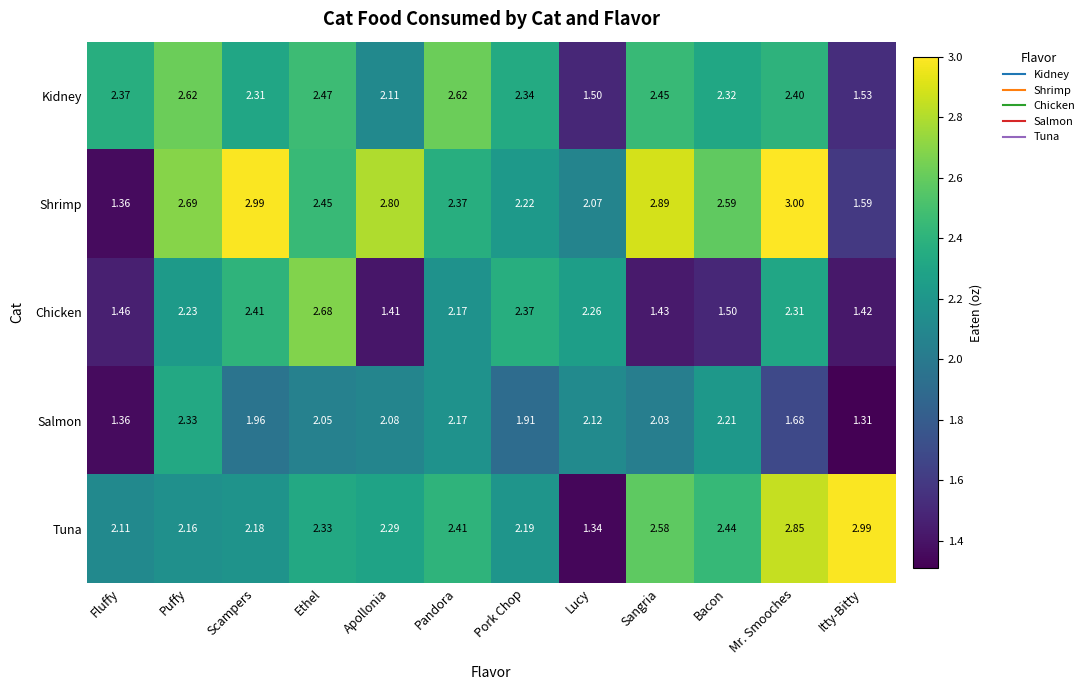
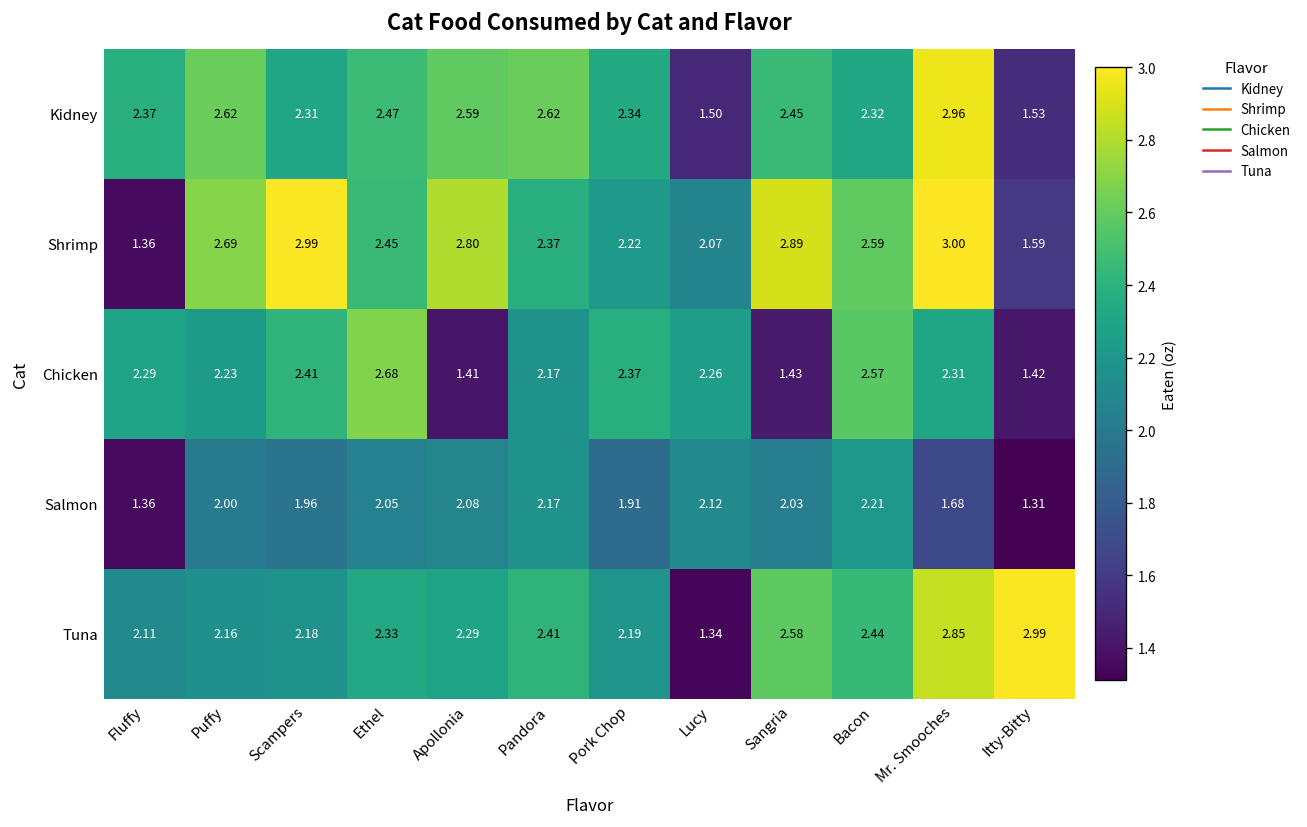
Kidney, Apollonia: 2.11 -> 2.59
Kidney, Mr. Smooches: 2.40 -> 2.96
Chicken, Fluffy: 1.46 -> 2.29
Chicken, Bacon: 1.50 -> 2.57
Salmon, Puffy: 2.33 -> 2.00
